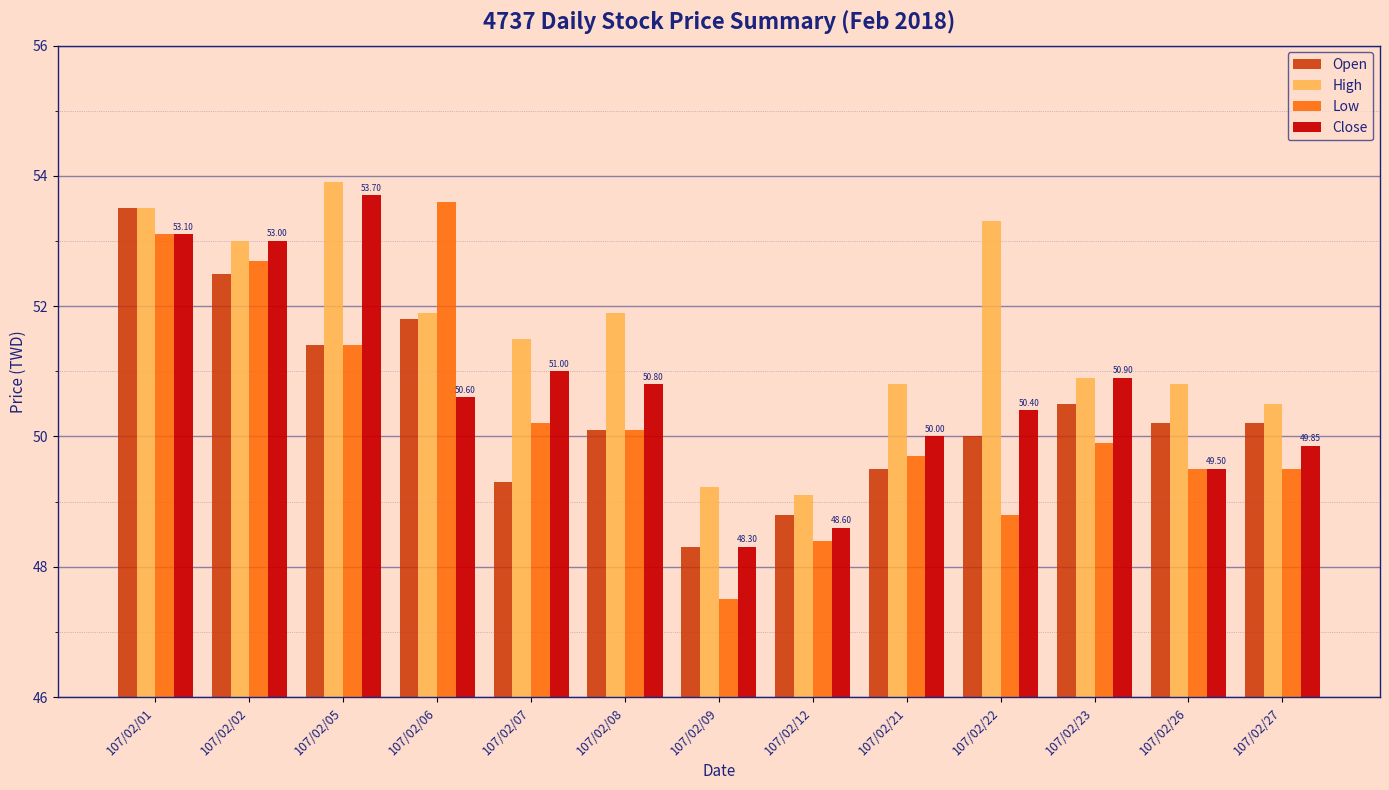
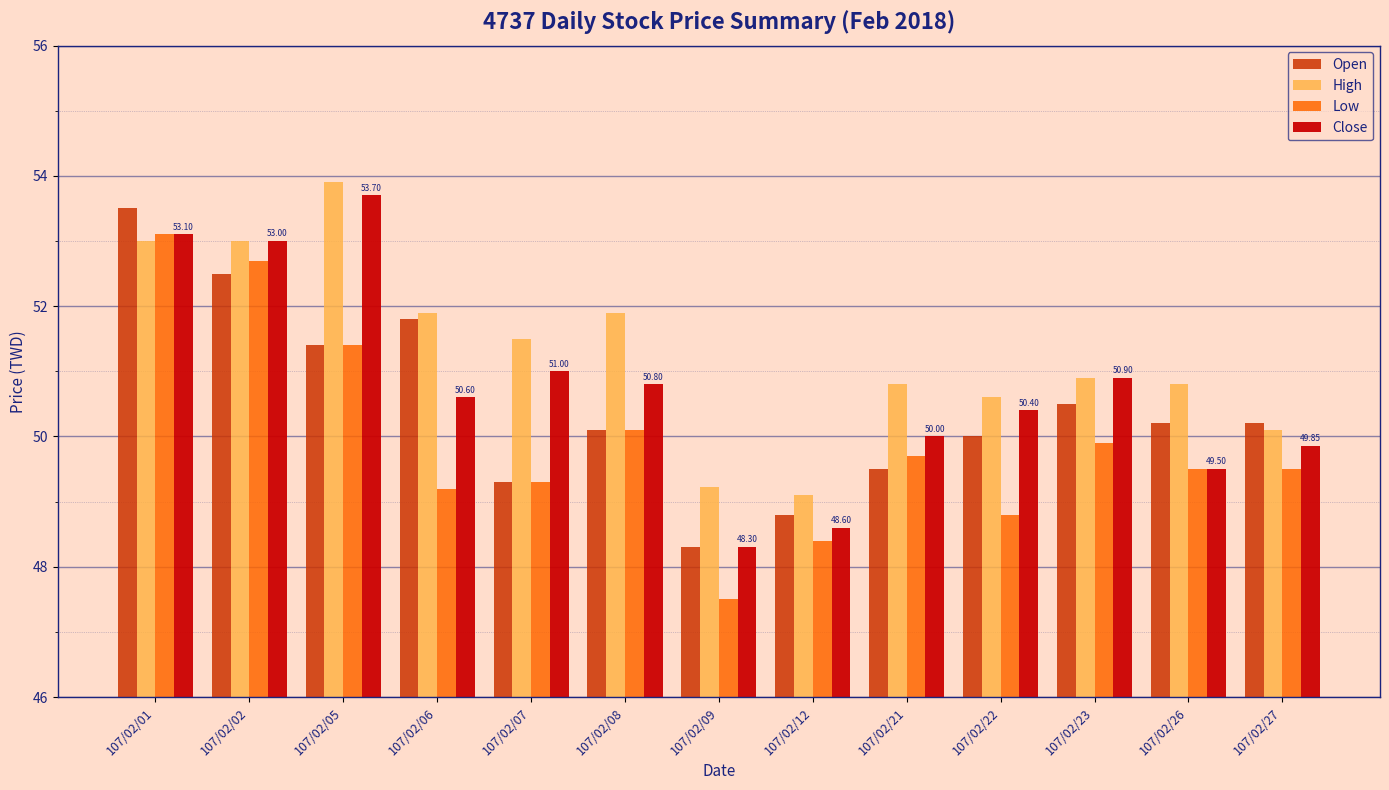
High, 107/02/01: 53.5 -> 53.0
Low, 107/02/06: 53.6 -> 49.2
Low, 107/02/07: 50.2 -> 49.3
High, 107/02/22: 53.3 -> 50.6
High, 107/02/27: 50.5 -> 50.1
